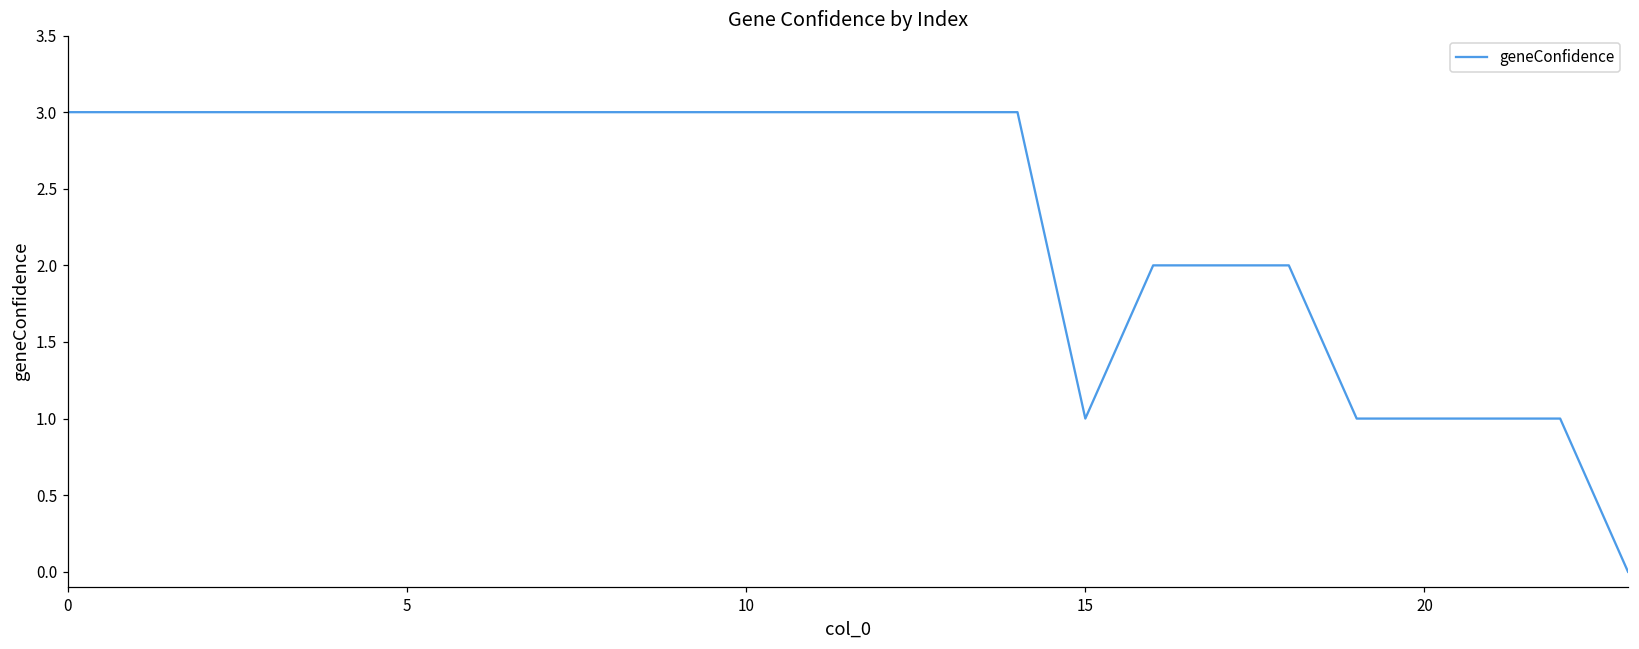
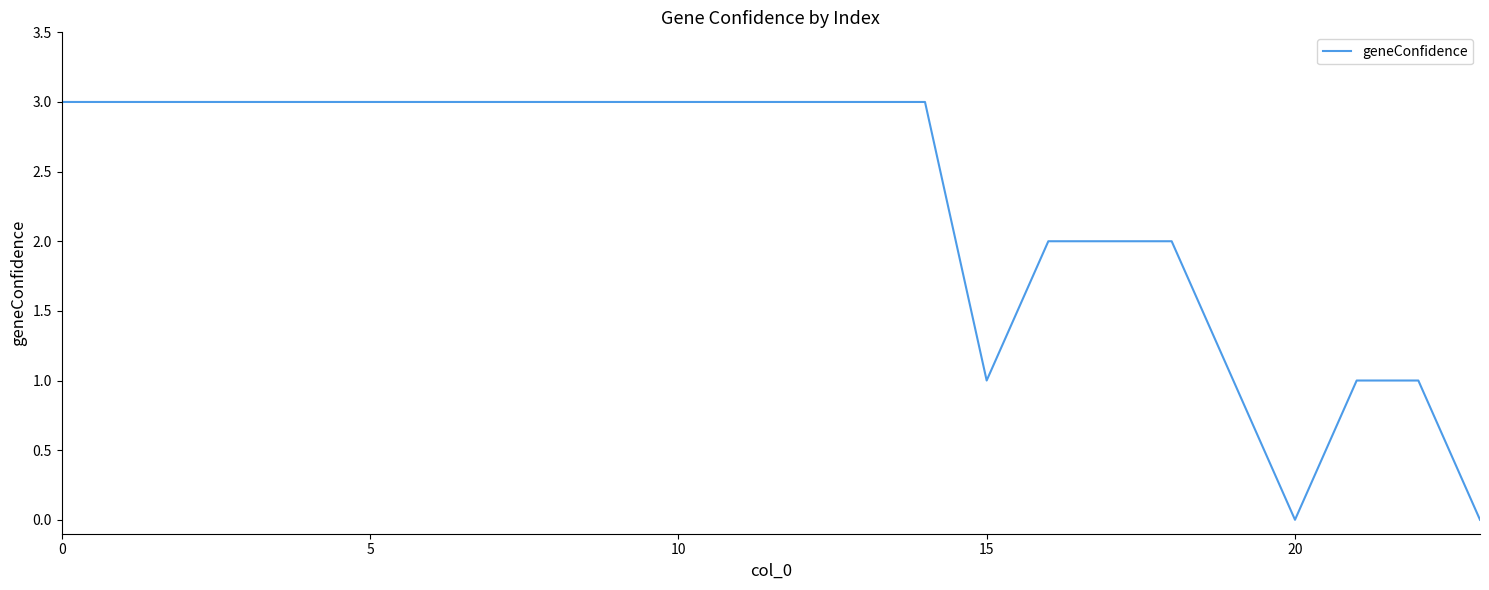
20: 1 -> 0
